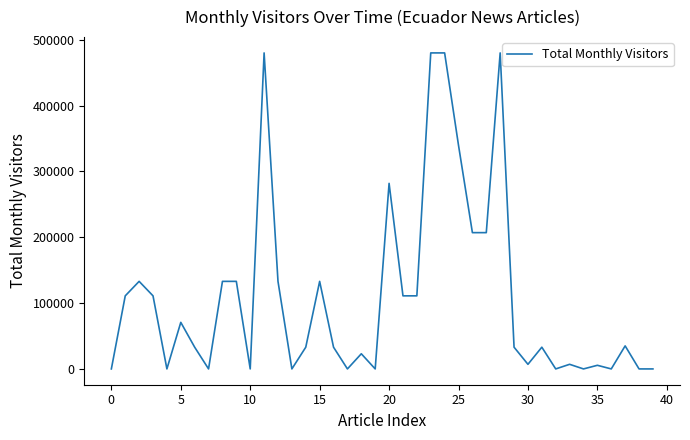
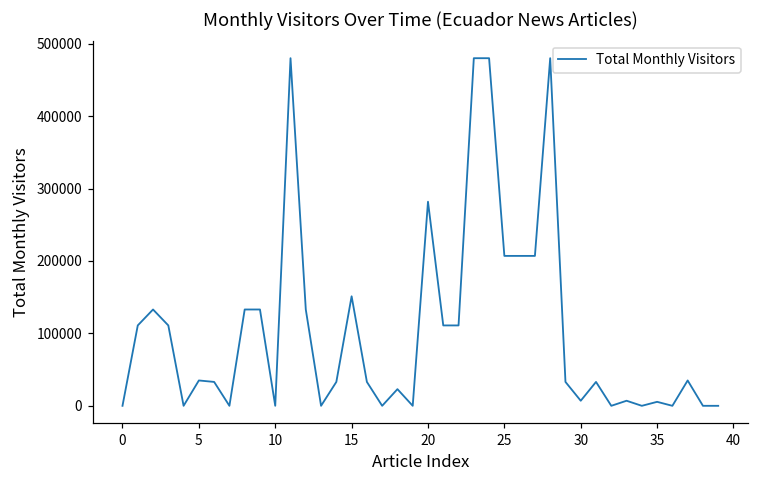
5: 70000 -> 40000
15: 130000 -> 150000
25: 340000 -> 210000
